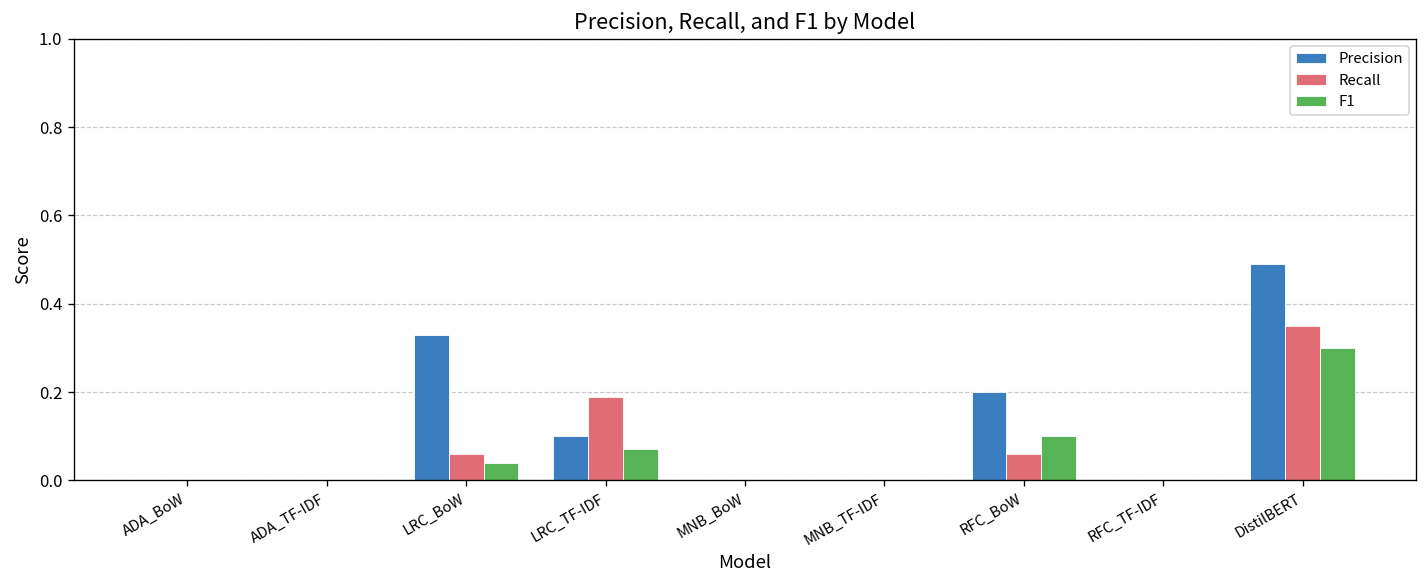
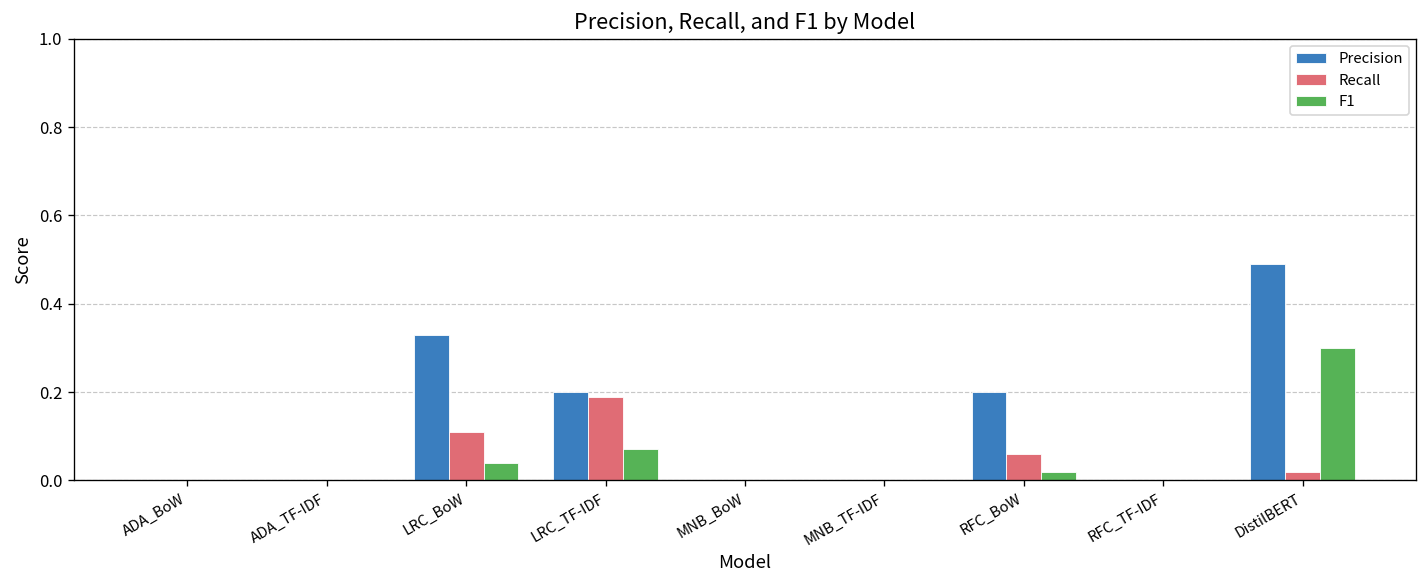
Recall, LRC_BoW: 0.06 -> 0.11
Precision, LRC_TF-IDF: 0.1 -> 0.2
F1, RFC_BoW: 0.10 -> 0.02
Recall, DistilBERT: 0.35 -> 0.02
